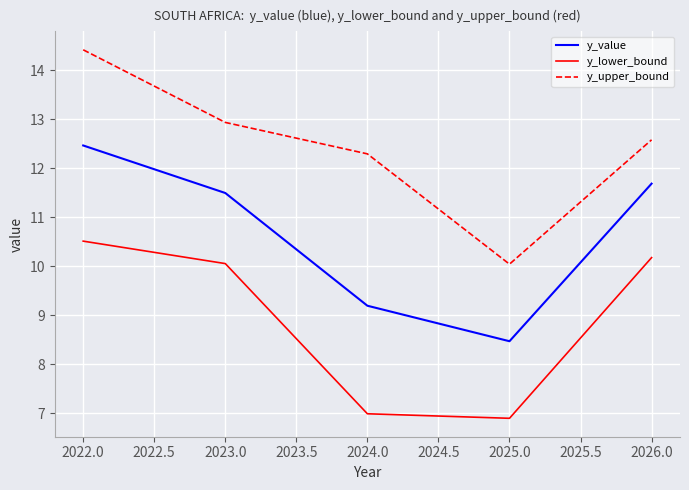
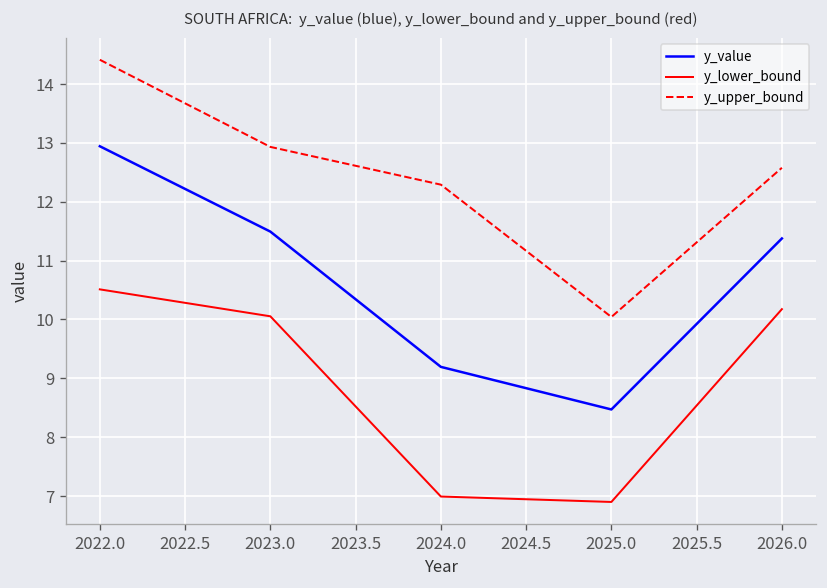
y_value, 2022.0: 12.5 -> 12.9
y_value, 2026.0: 11.7 -> 11.4
